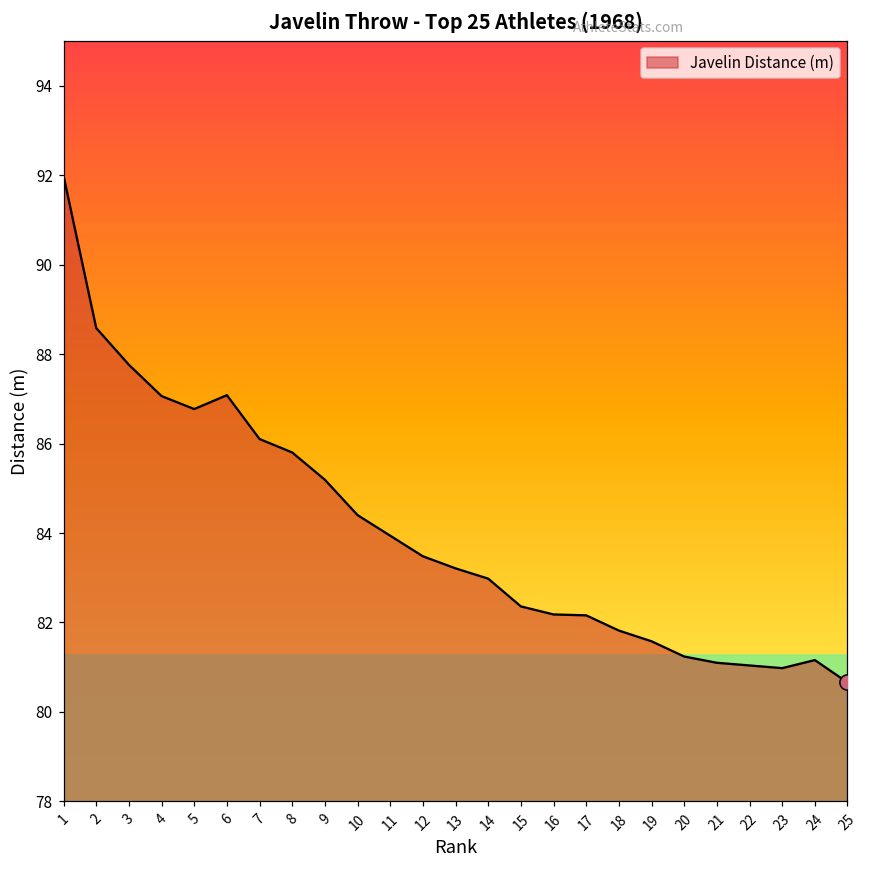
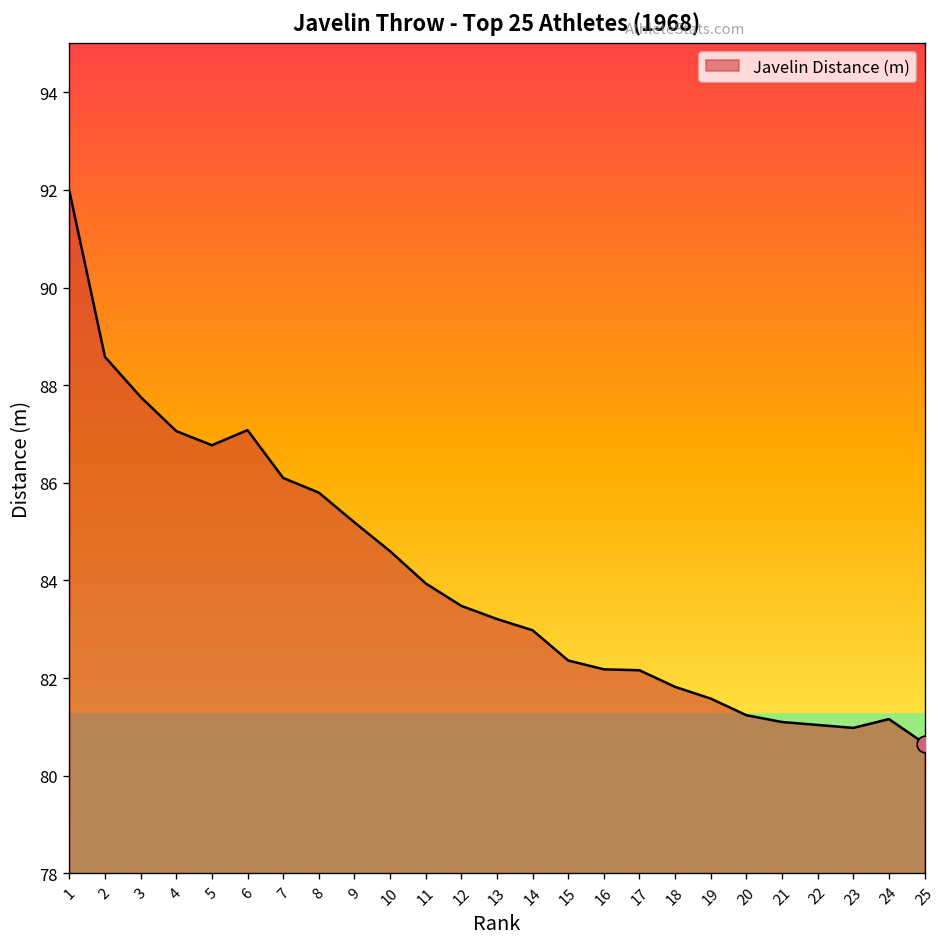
Javelin Distance (m), 10: 84.4 -> 84.6
